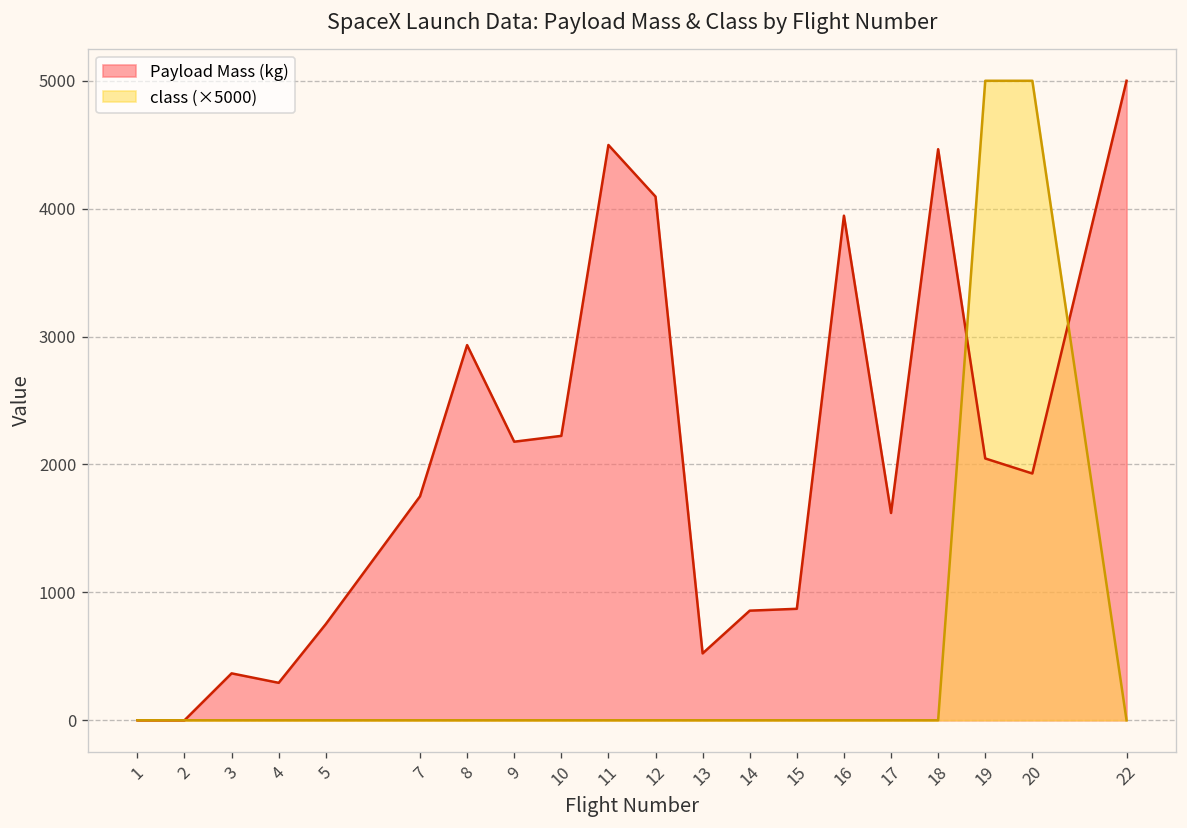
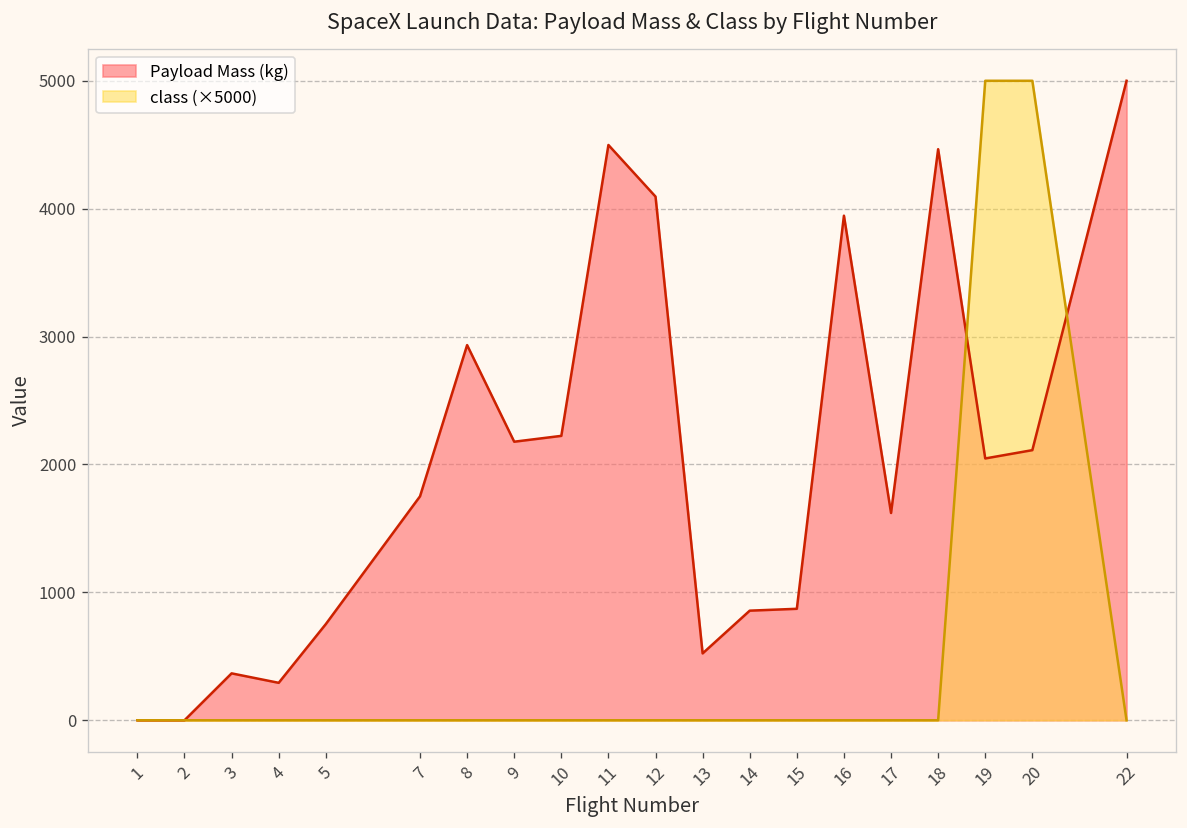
Payload Mass (kg), 20: 1930 -> 2110
